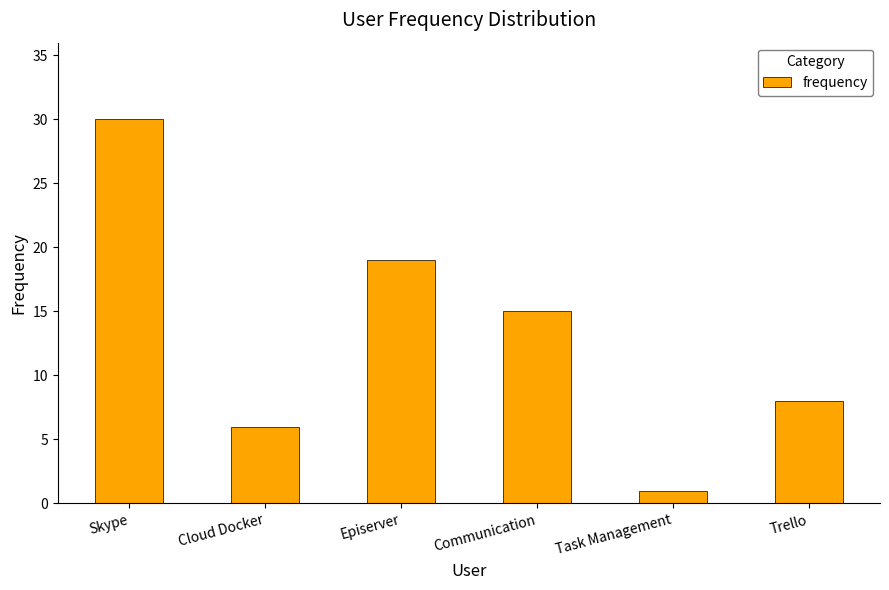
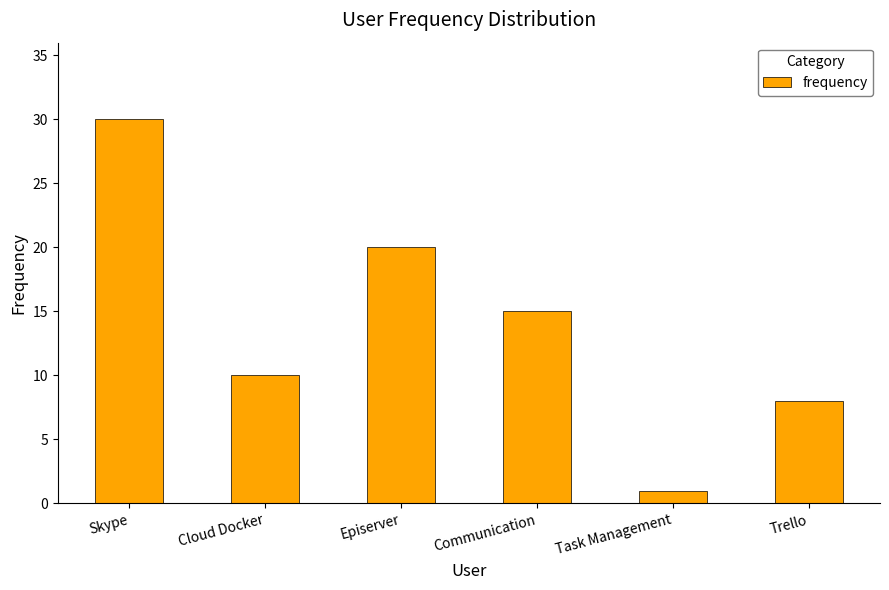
Cloud Docker: 6 -> 10
Episerver: 19 -> 20
